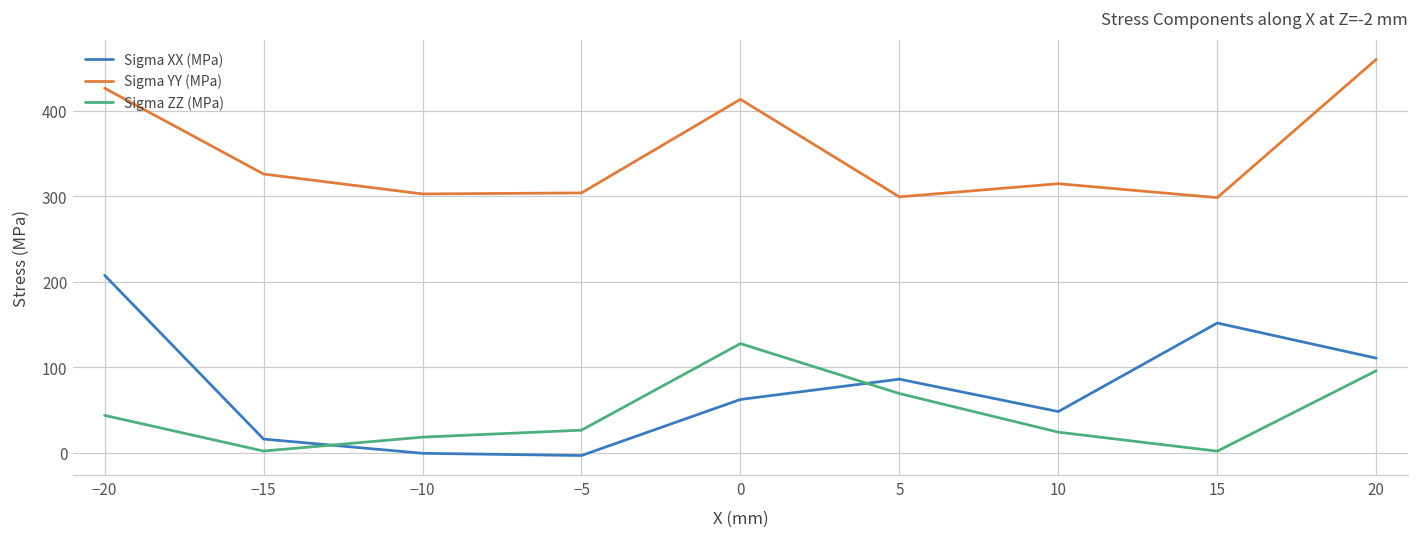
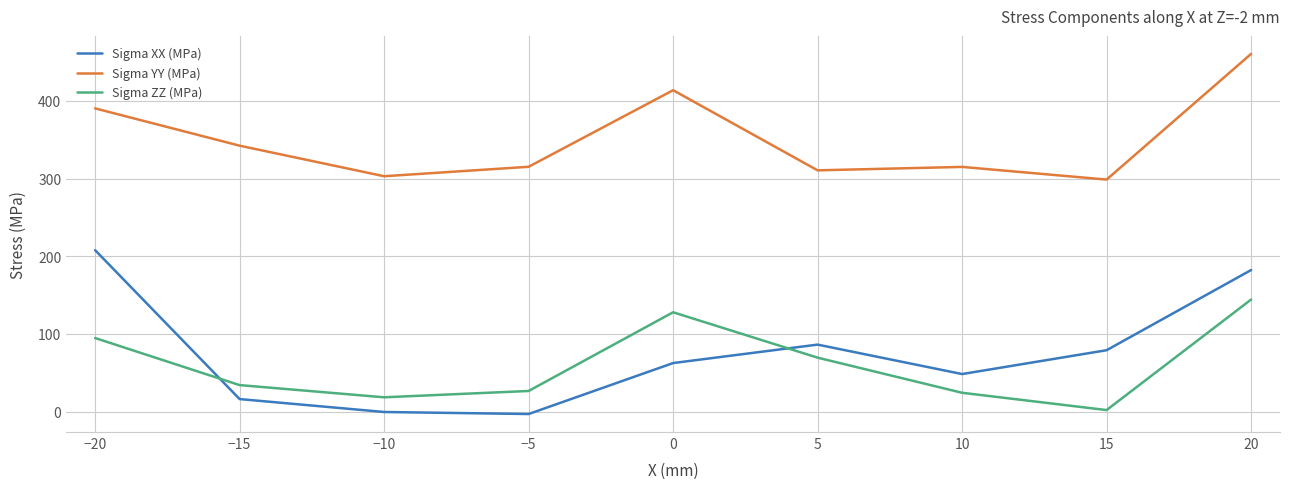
Sigma YY (MPa), −20: 430 -> 390
Sigma ZZ (MPa), −20: 40 -> 90
Sigma YY (MPa), −15: 330 -> 340
Sigma ZZ (MPa), −15: 0 -> 30
Sigma YY (MPa), −5: 300 -> 320
Sigma YY (MPa), 5: 300 -> 310
Sigma XX (MPa), 15: 150 -> 80
Sigma XX (MPa), 20: 110 -> 180
Sigma ZZ (MPa), 20: 100 -> 140
